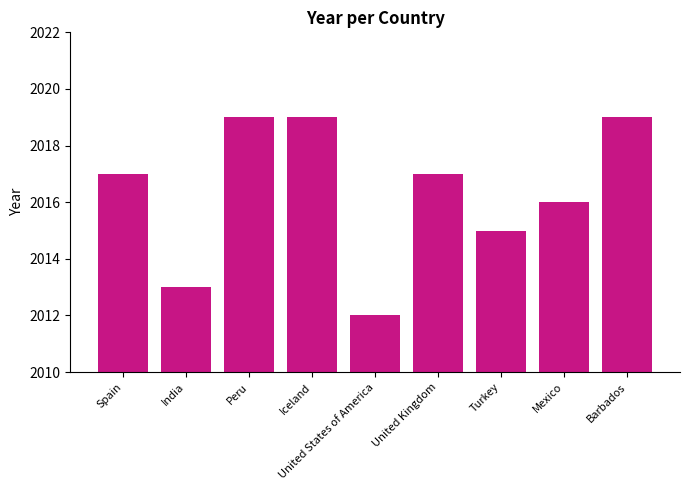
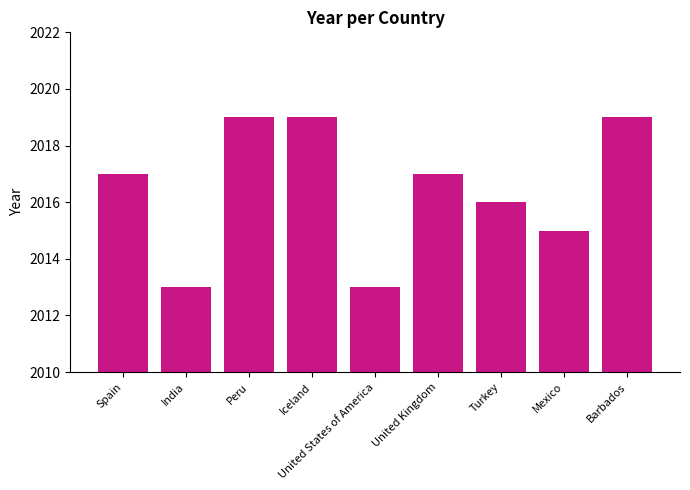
United States of America: 2012 -> 2013
Turkey: 2015 -> 2016
Mexico: 2016 -> 2015
